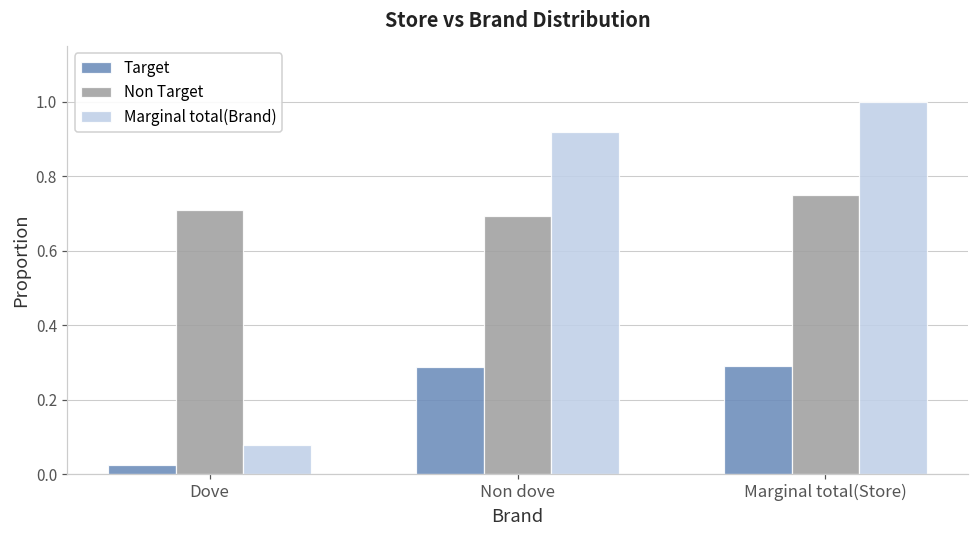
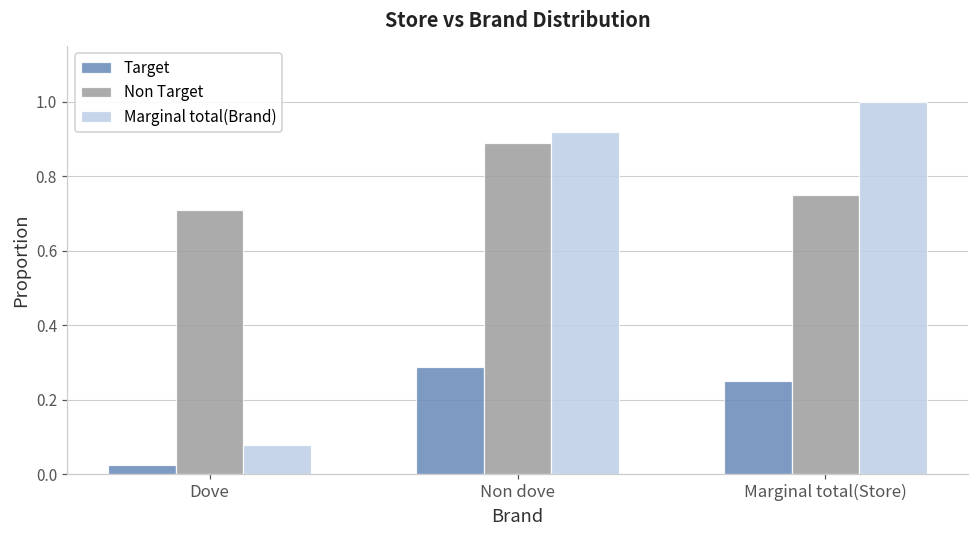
Non Target, Non dove: 0.69 -> 0.89
Target, Marginal total(Store): 0.29 -> 0.25
